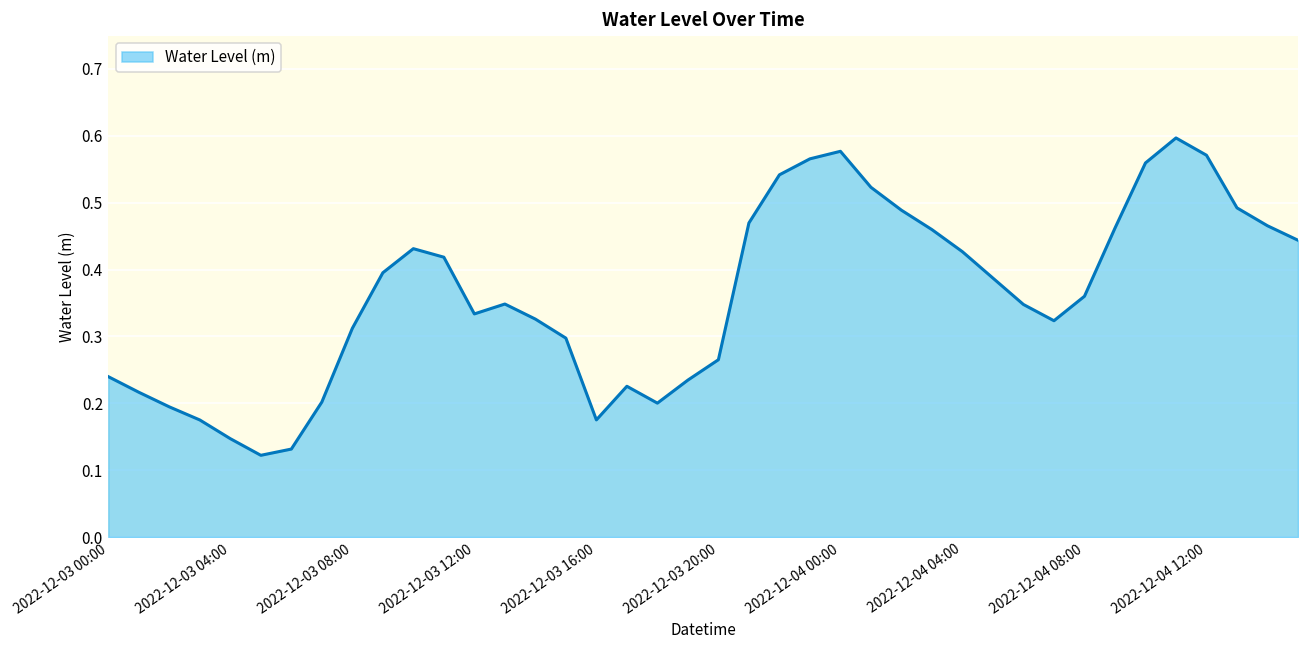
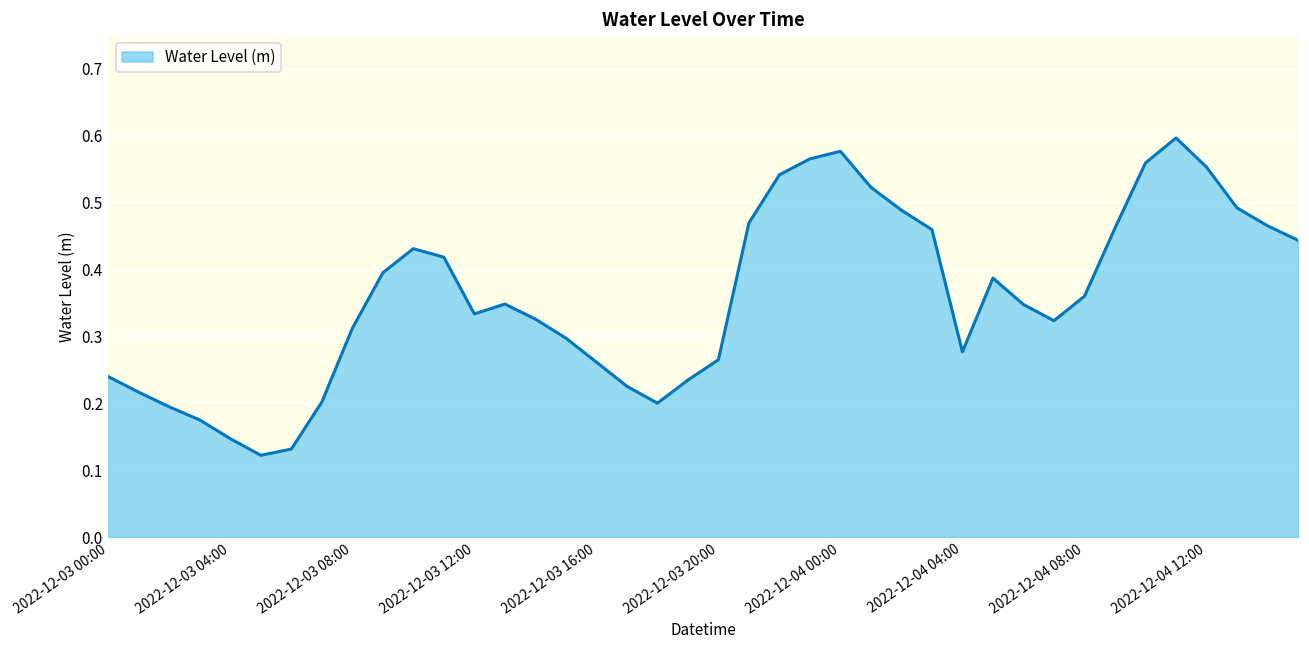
2022-12-03 16:00: 0.18 -> 0.26
2022-12-04 04:00: 0.43 -> 0.28
2022-12-04 12:00: 0.57 -> 0.55
